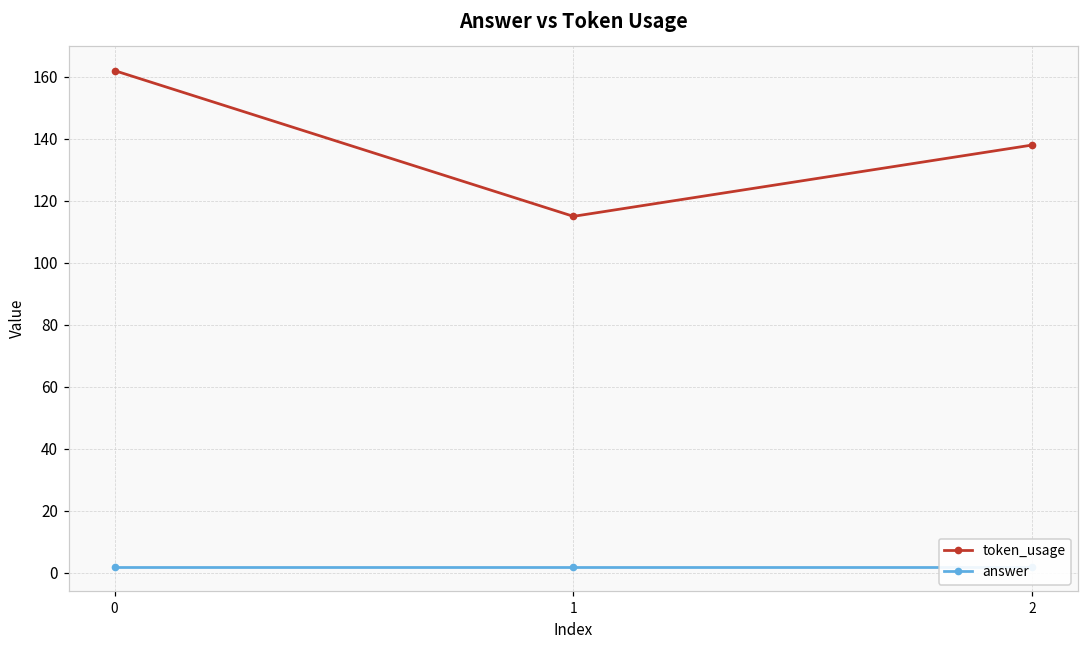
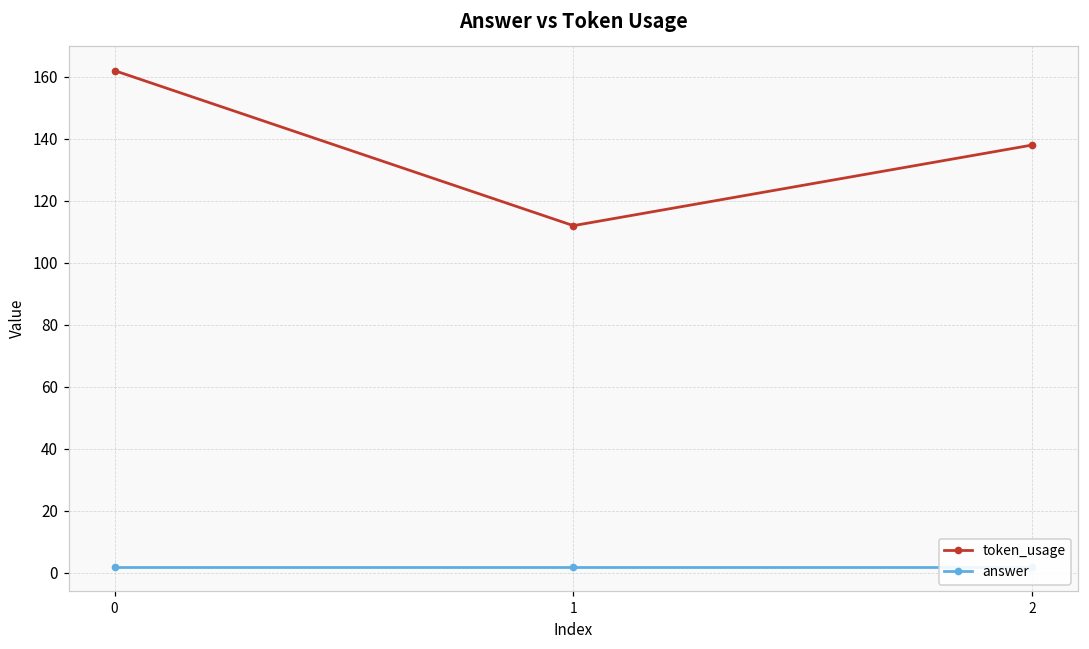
token_usage, 1: 115 -> 112
